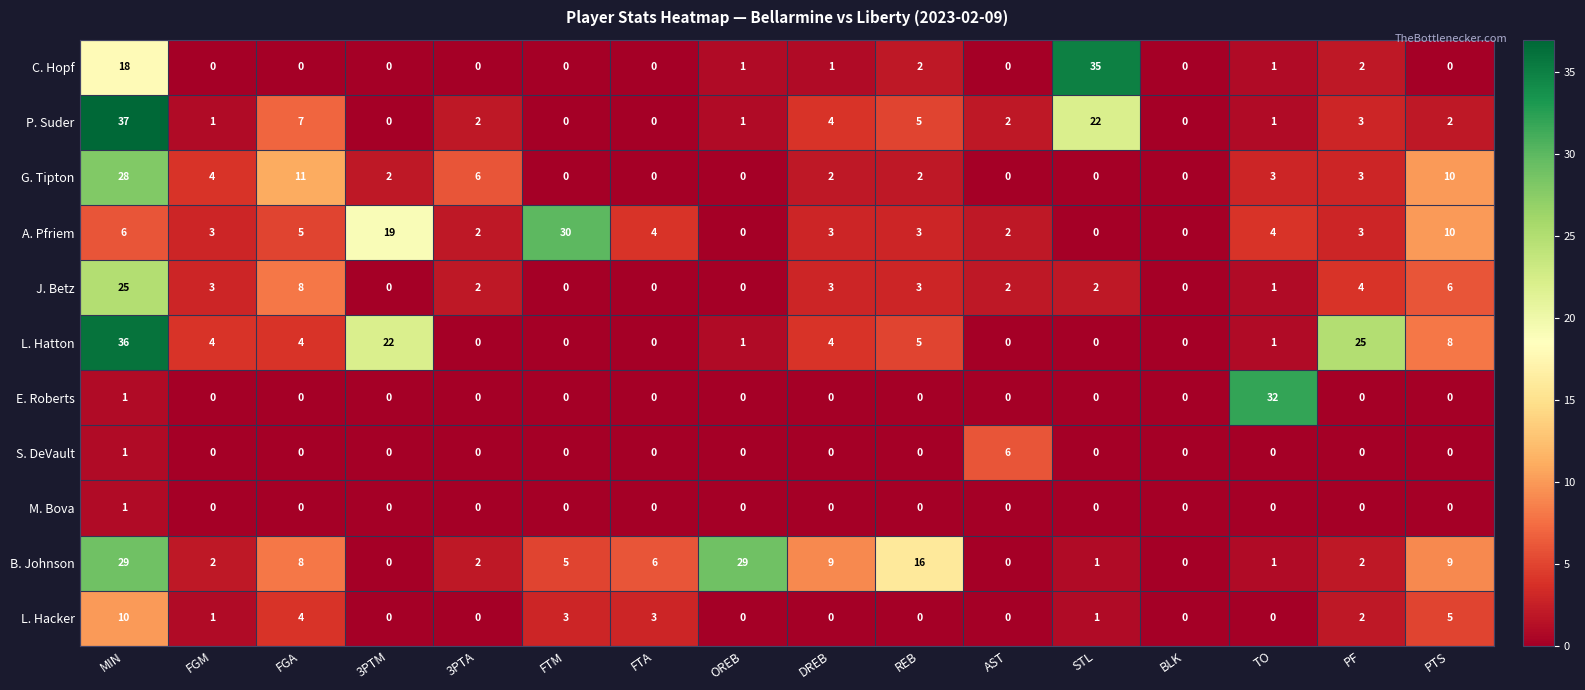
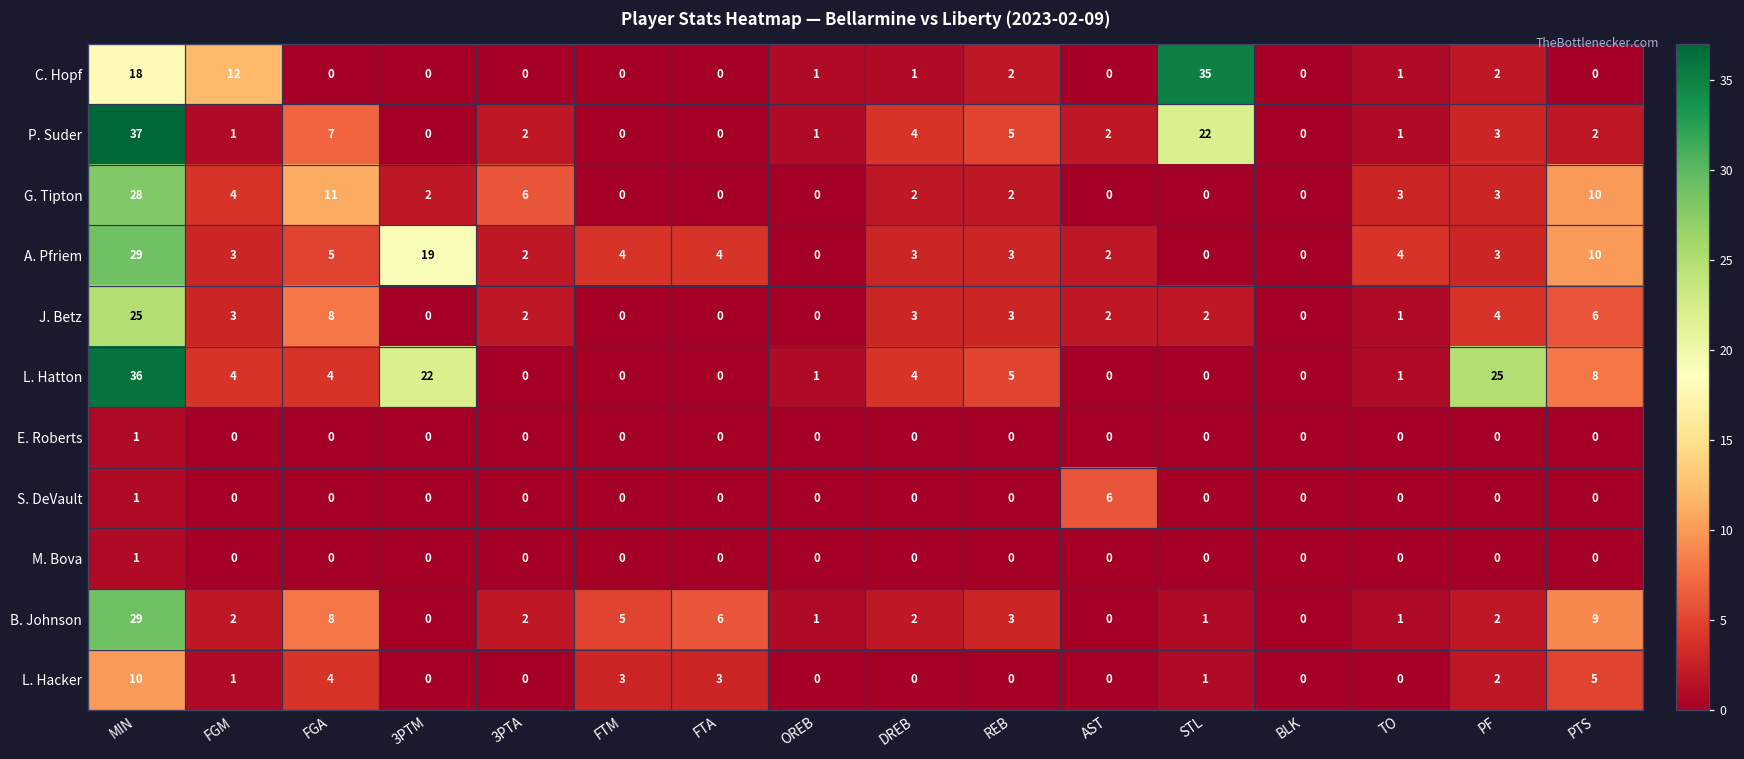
C. Hopf, FGM: 0 -> 12
A. Pfriem, MIN: 6 -> 29
A. Pfriem, FTM: 30 -> 4
E. Roberts, TO: 32 -> 0
B. Johnson, OREB: 29 -> 1
B. Johnson, DREB: 9 -> 2
B. Johnson, REB: 16 -> 3
